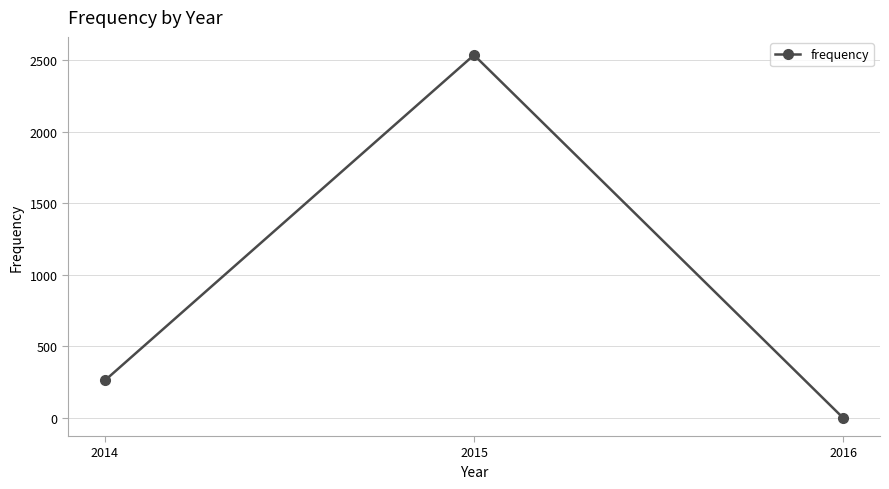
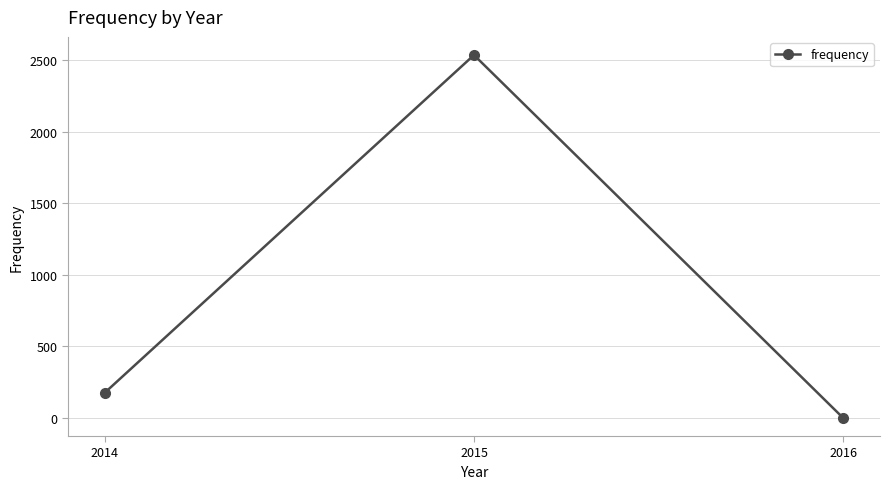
2014: 260 -> 180
